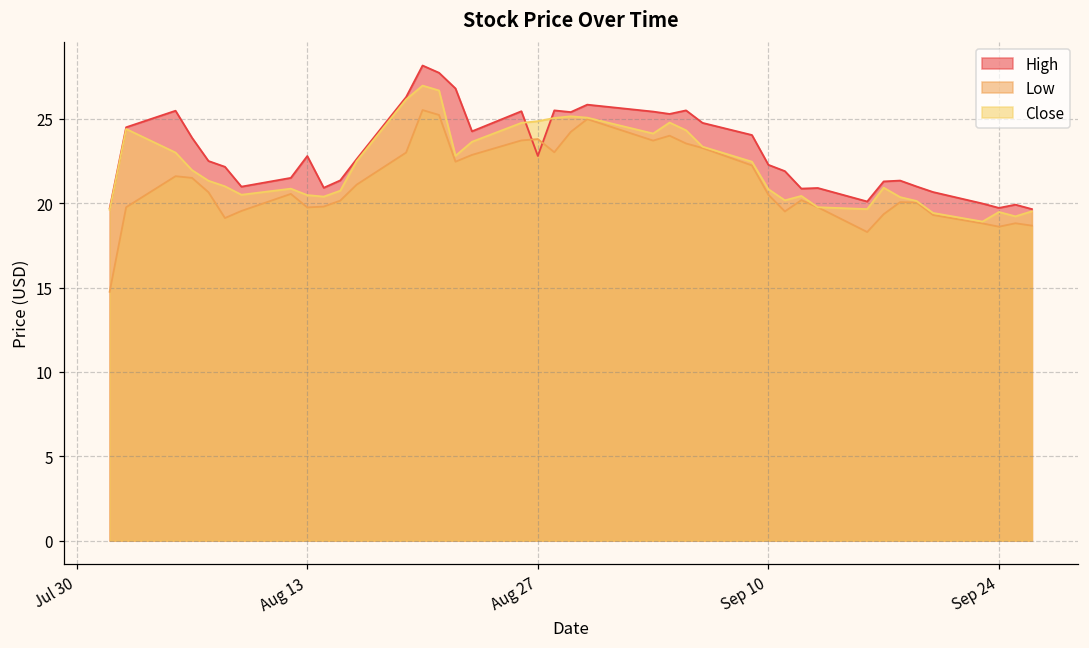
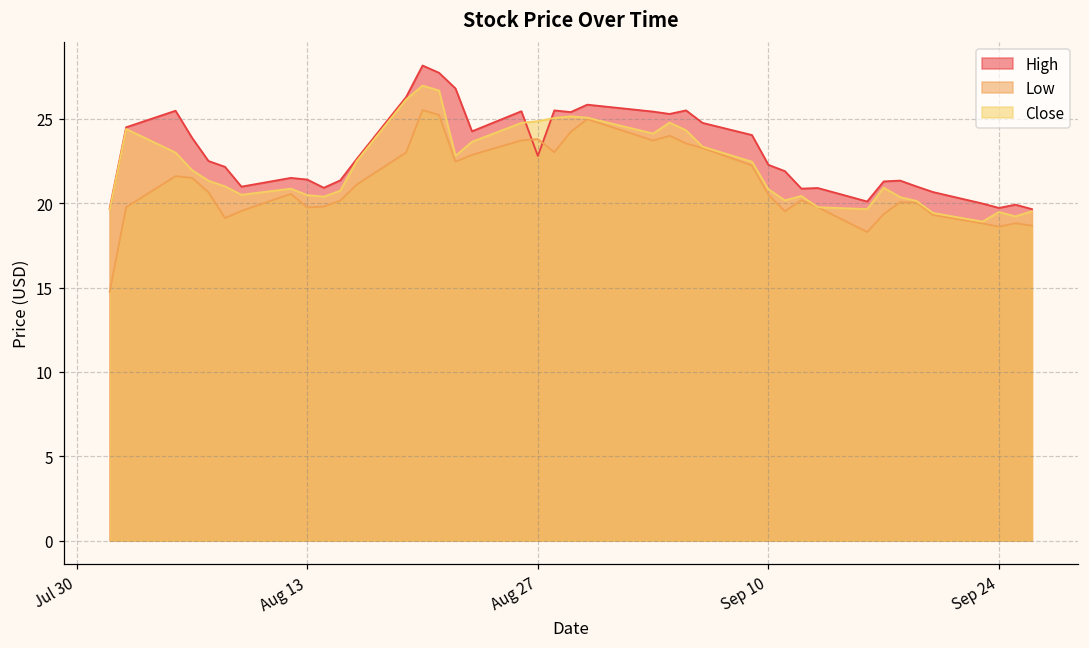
High, Aug 13: 22.8 -> 21.4
